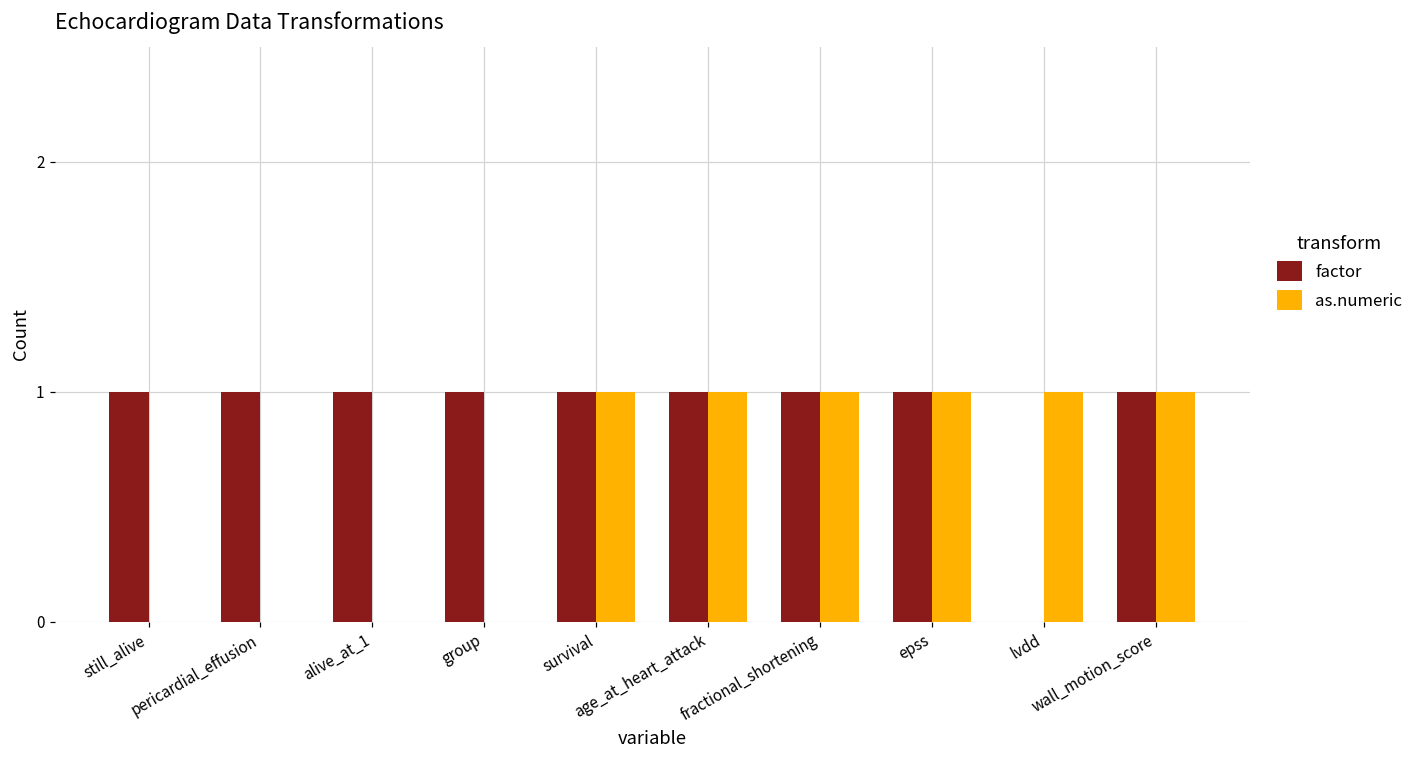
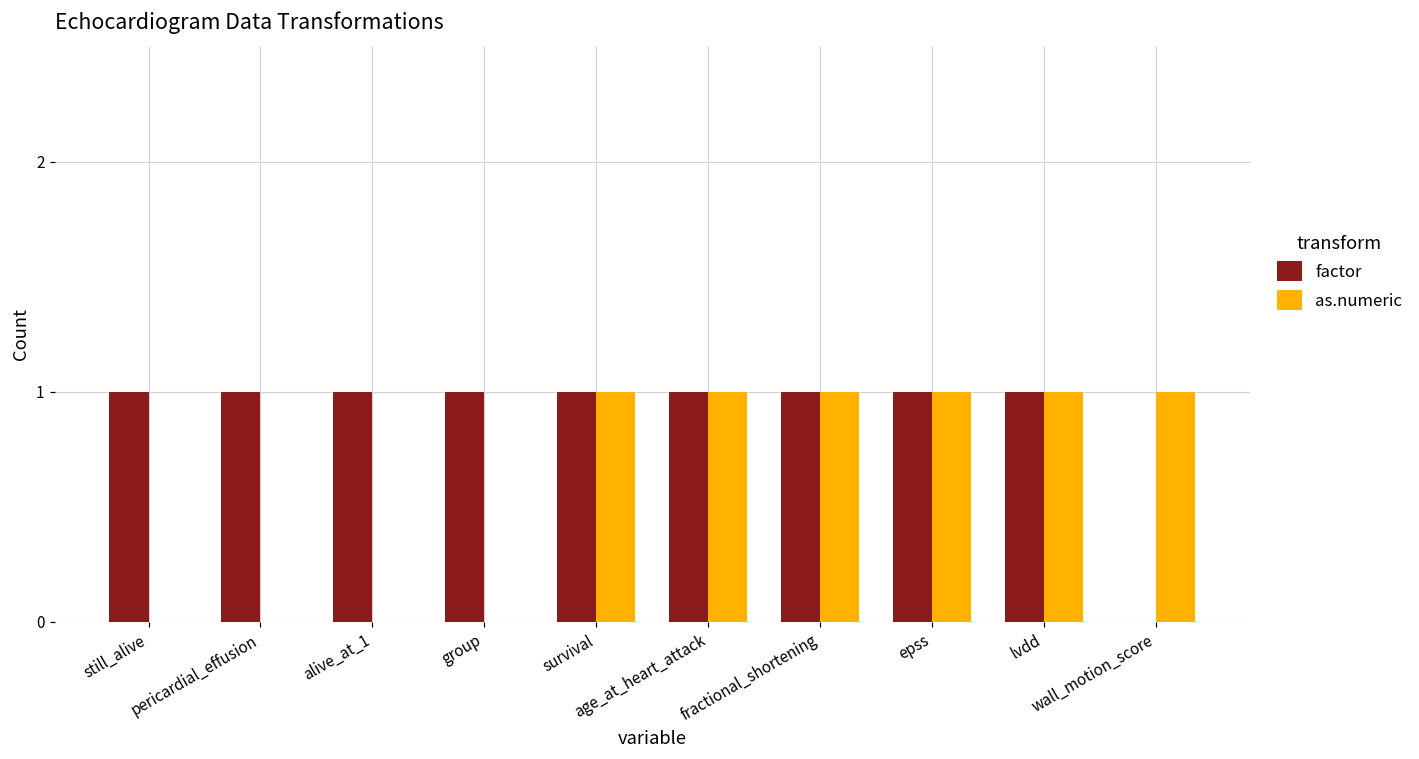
factor, lvdd: 0 -> 1
factor, wall_motion_score: 1 -> 0
